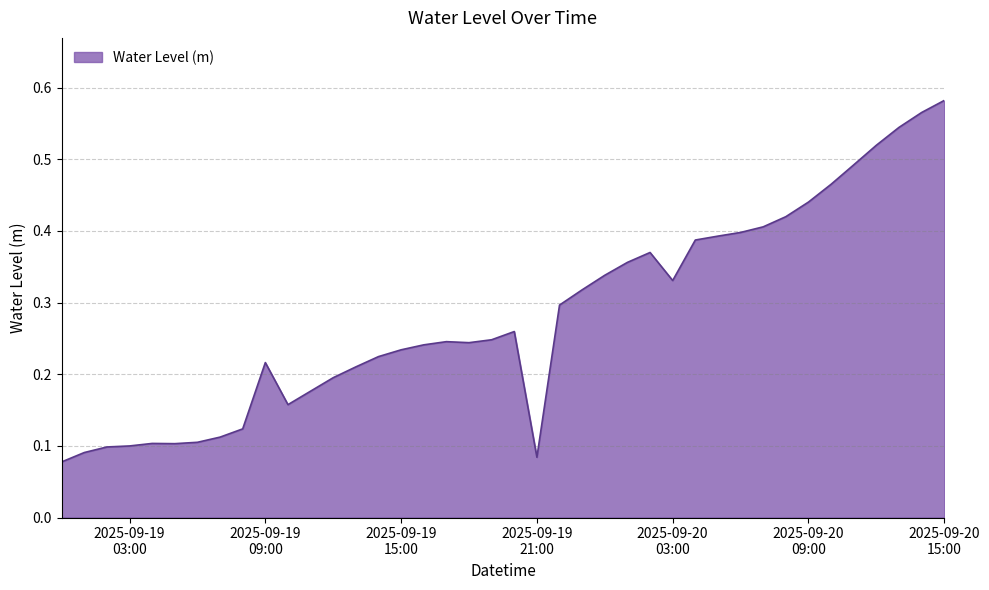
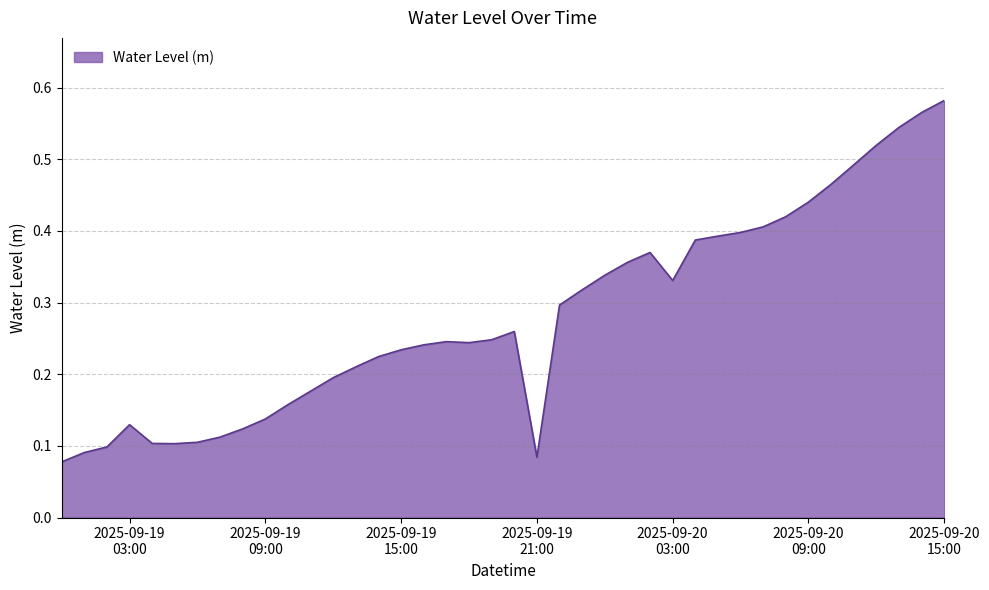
2025-09-19 03:00: 0.10 -> 0.13
2025-09-19 09:00: 0.22 -> 0.14
